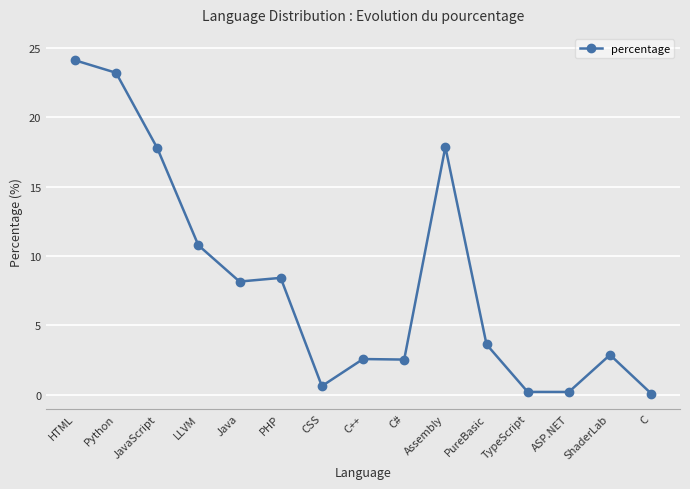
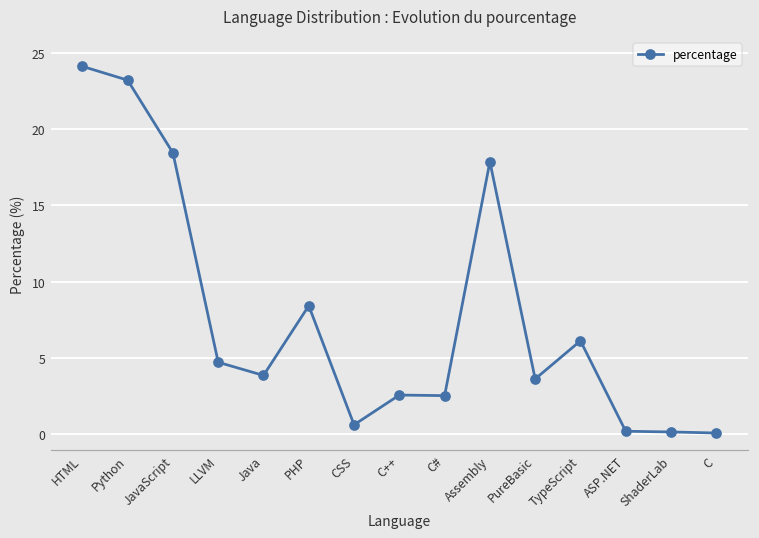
JavaScript: 17.8 -> 18.4
LLVM: 10.8 -> 4.7
Java: 8.2 -> 3.9
TypeScript: 0.2 -> 6.1
ShaderLab: 2.9 -> 0.2
